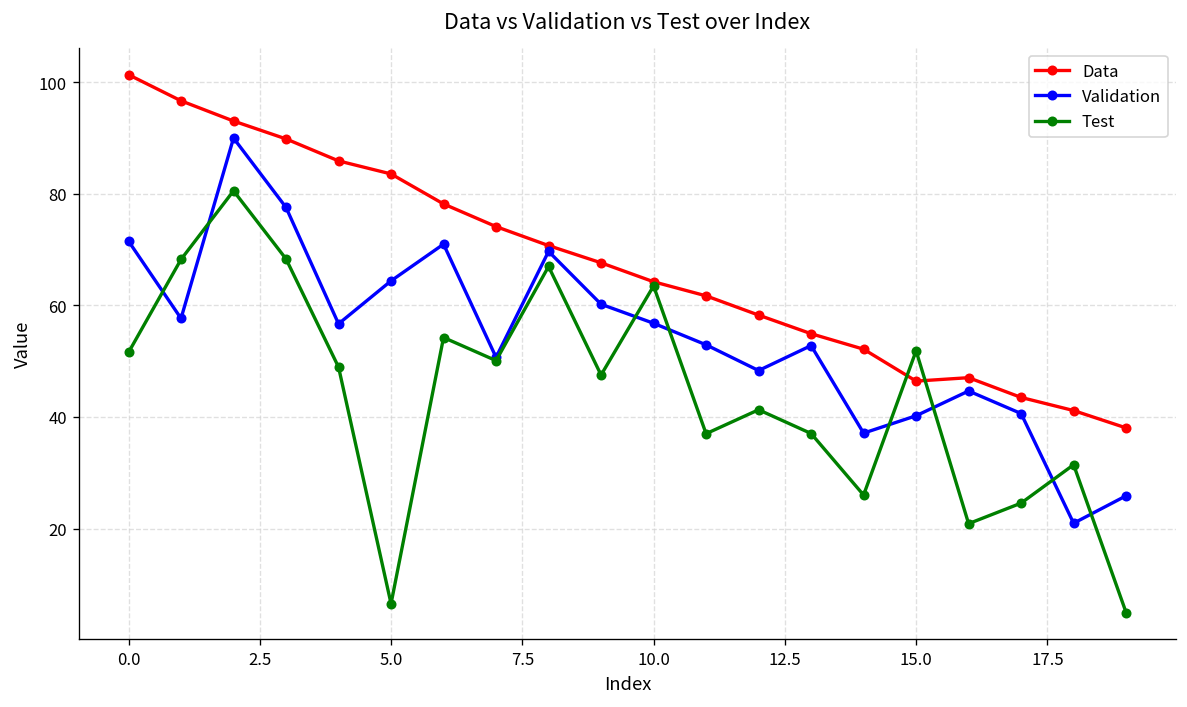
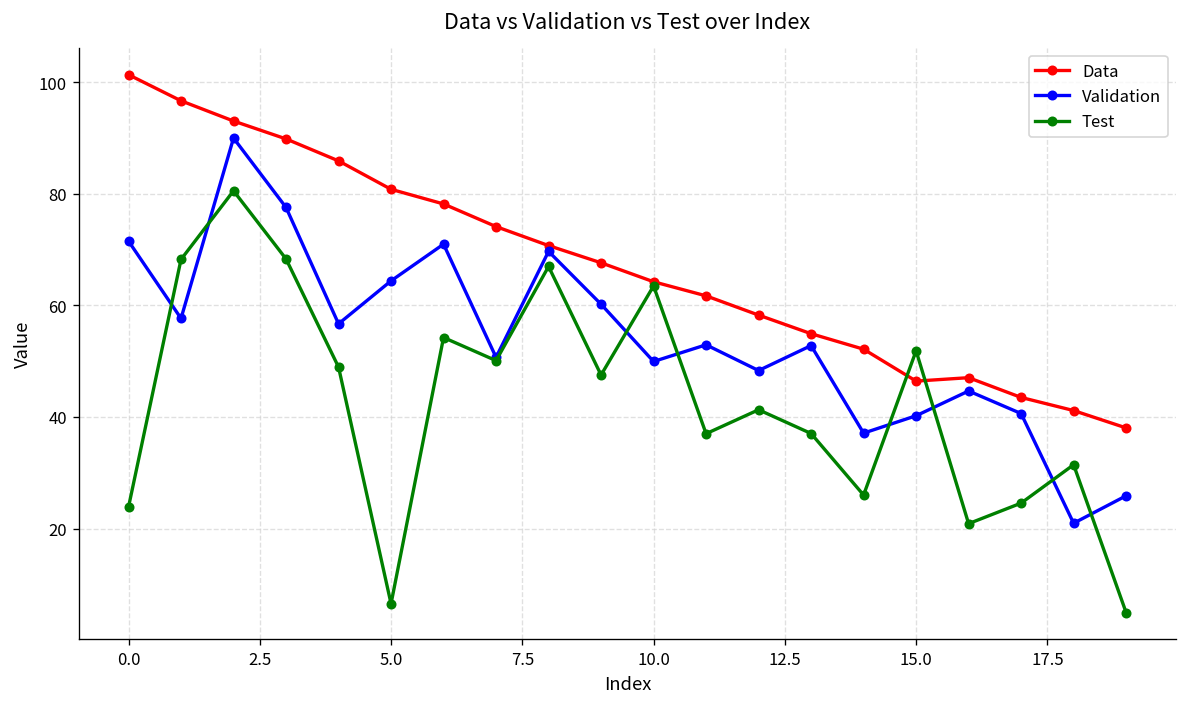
Test, 0.0: 52 -> 24
Data, 5.0: 84 -> 81
Validation, 10.0: 57 -> 50
